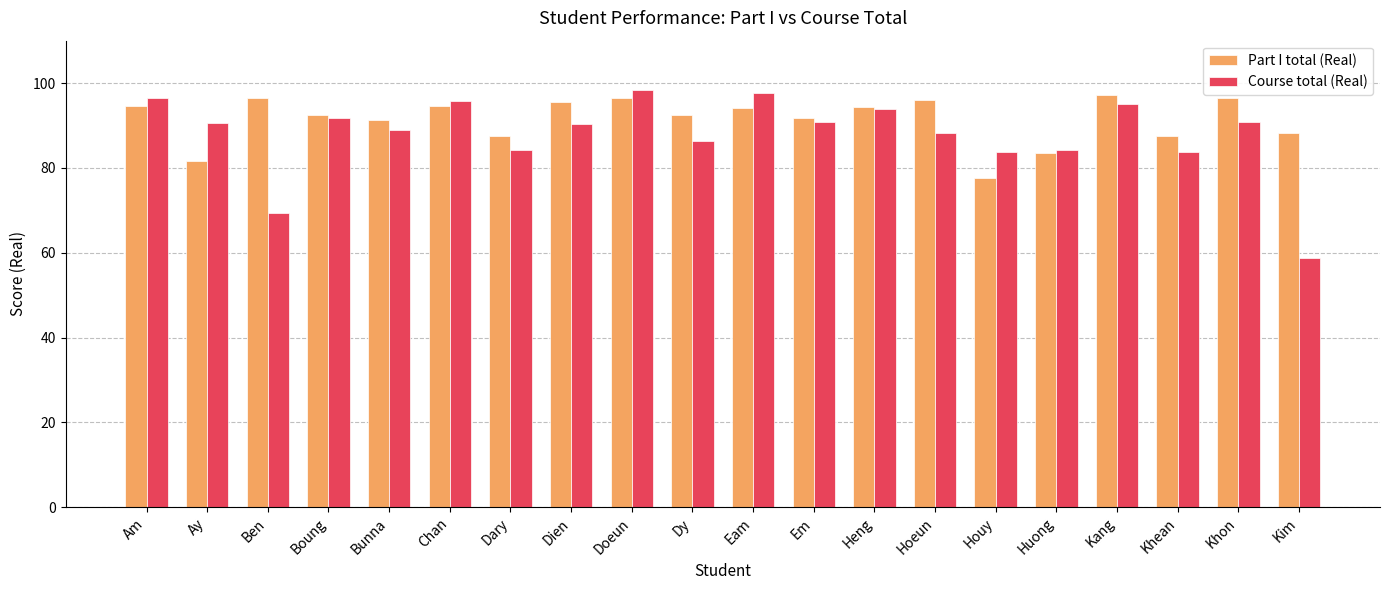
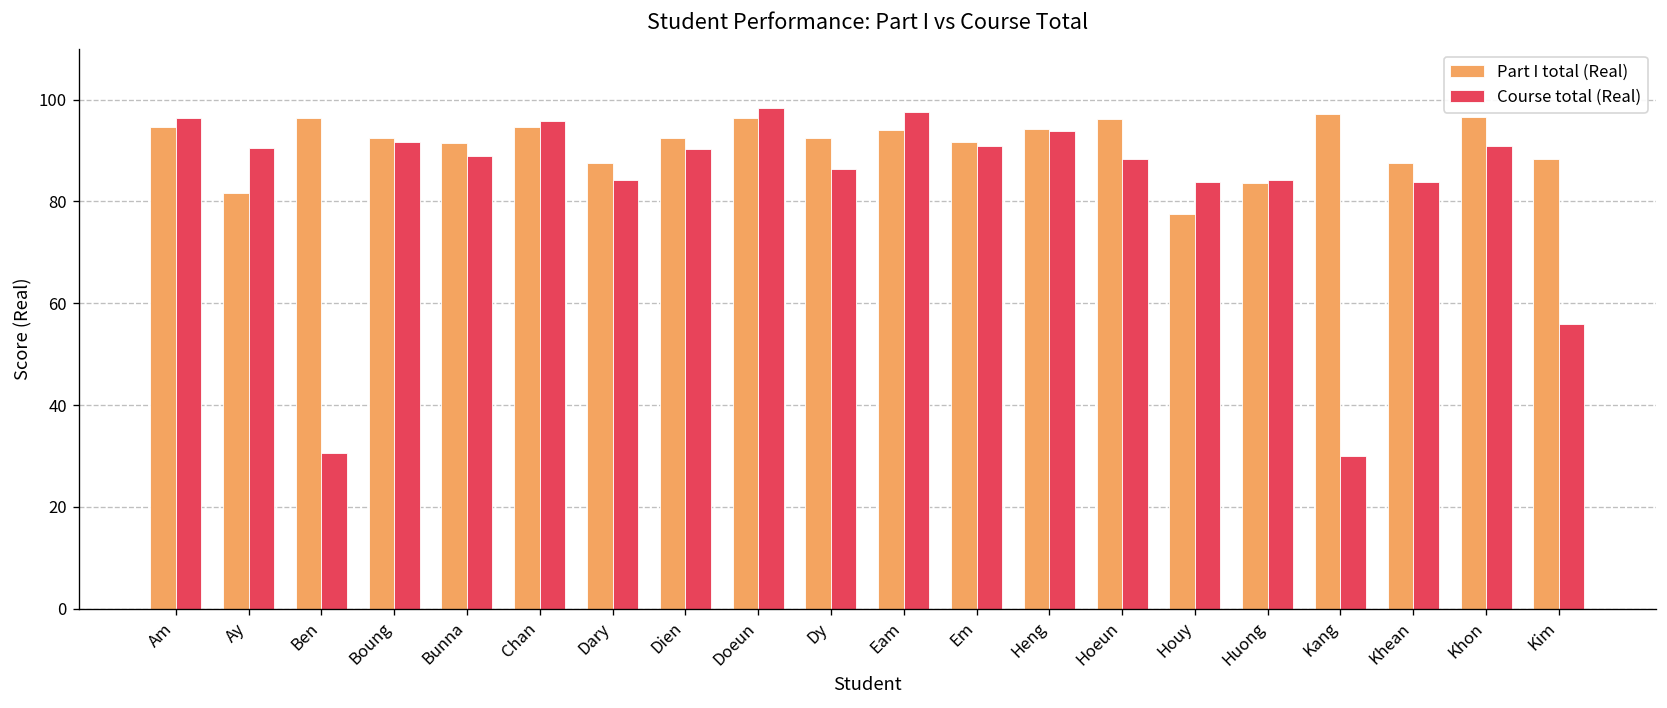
Course total (Real), Ben: 69 -> 31
Part I total (Real), Dien: 96 -> 93
Course total (Real), Kang: 95 -> 30
Course total (Real), Kim: 59 -> 56
